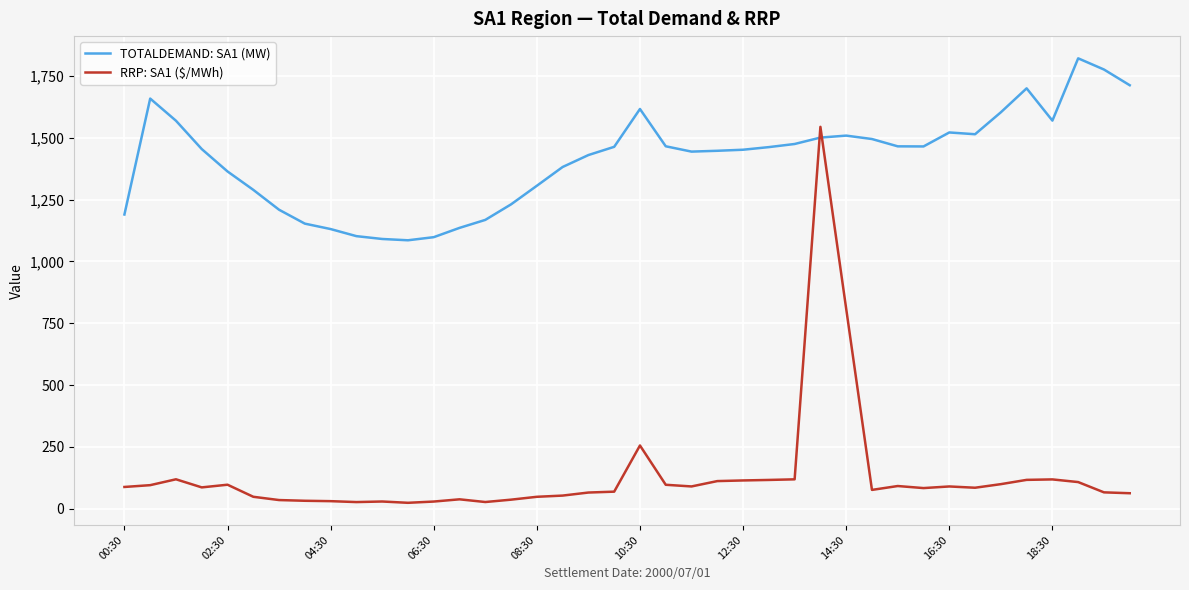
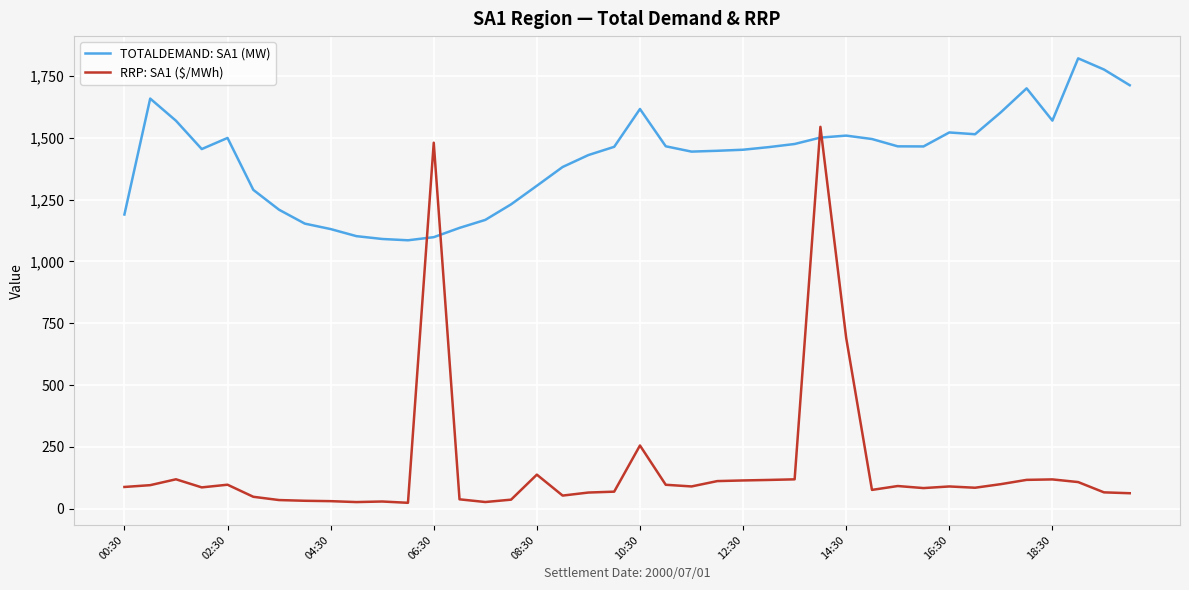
TOTALDEMAND: SA1 (MW), 02:30: 1,360 -> 1,500
RRP: SA1 ($/MWh), 06:30: 30 -> 1,480
RRP: SA1 ($/MWh), 08:30: 50 -> 140
RRP: SA1 ($/MWh), 14:30: 810 -> 690
